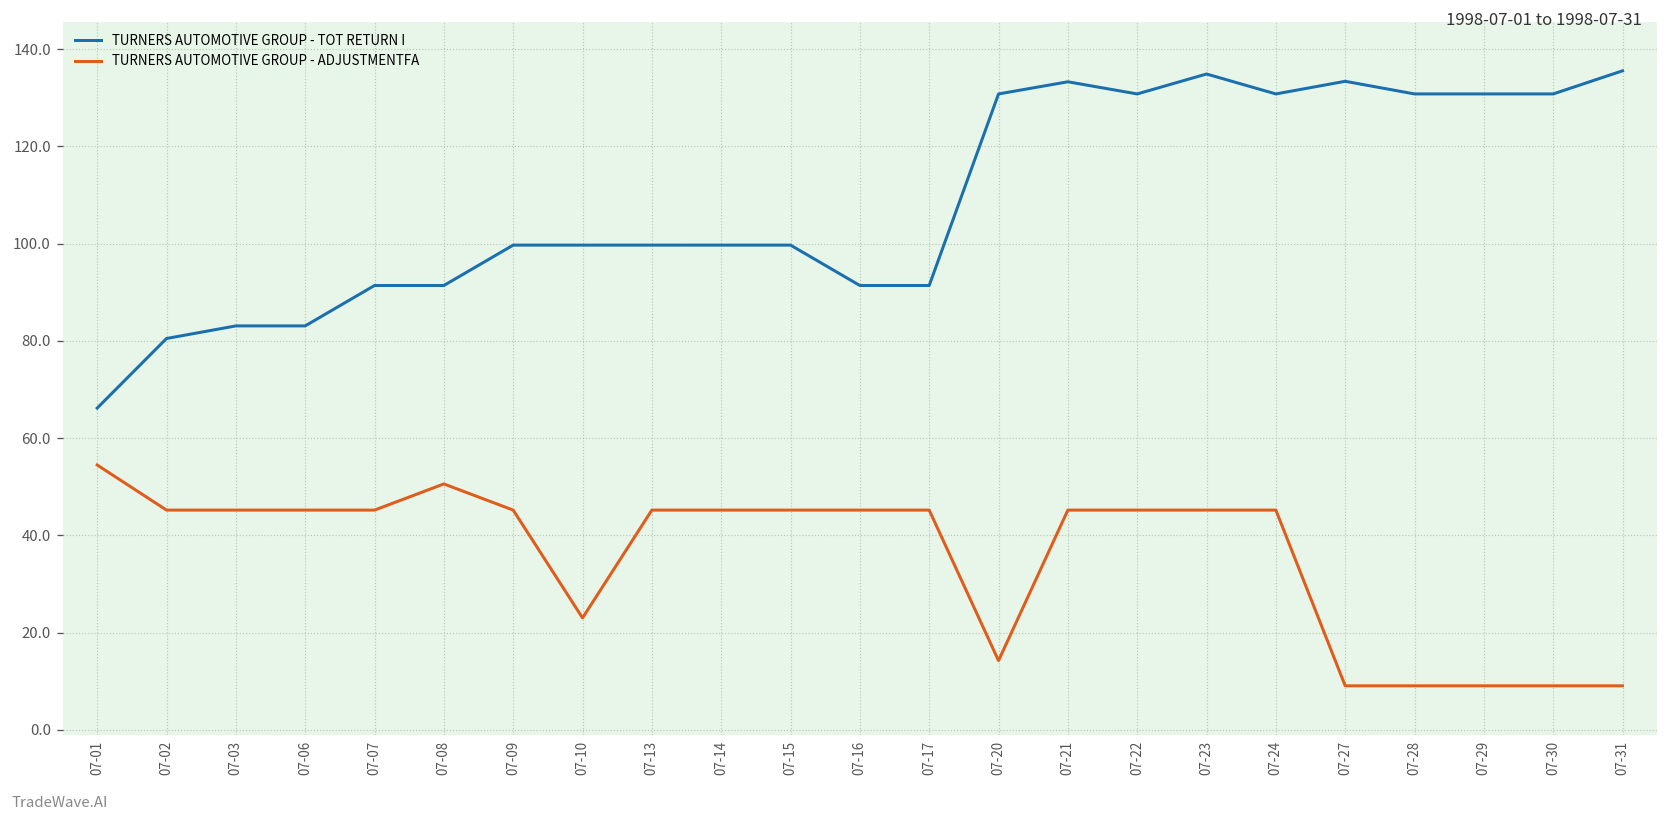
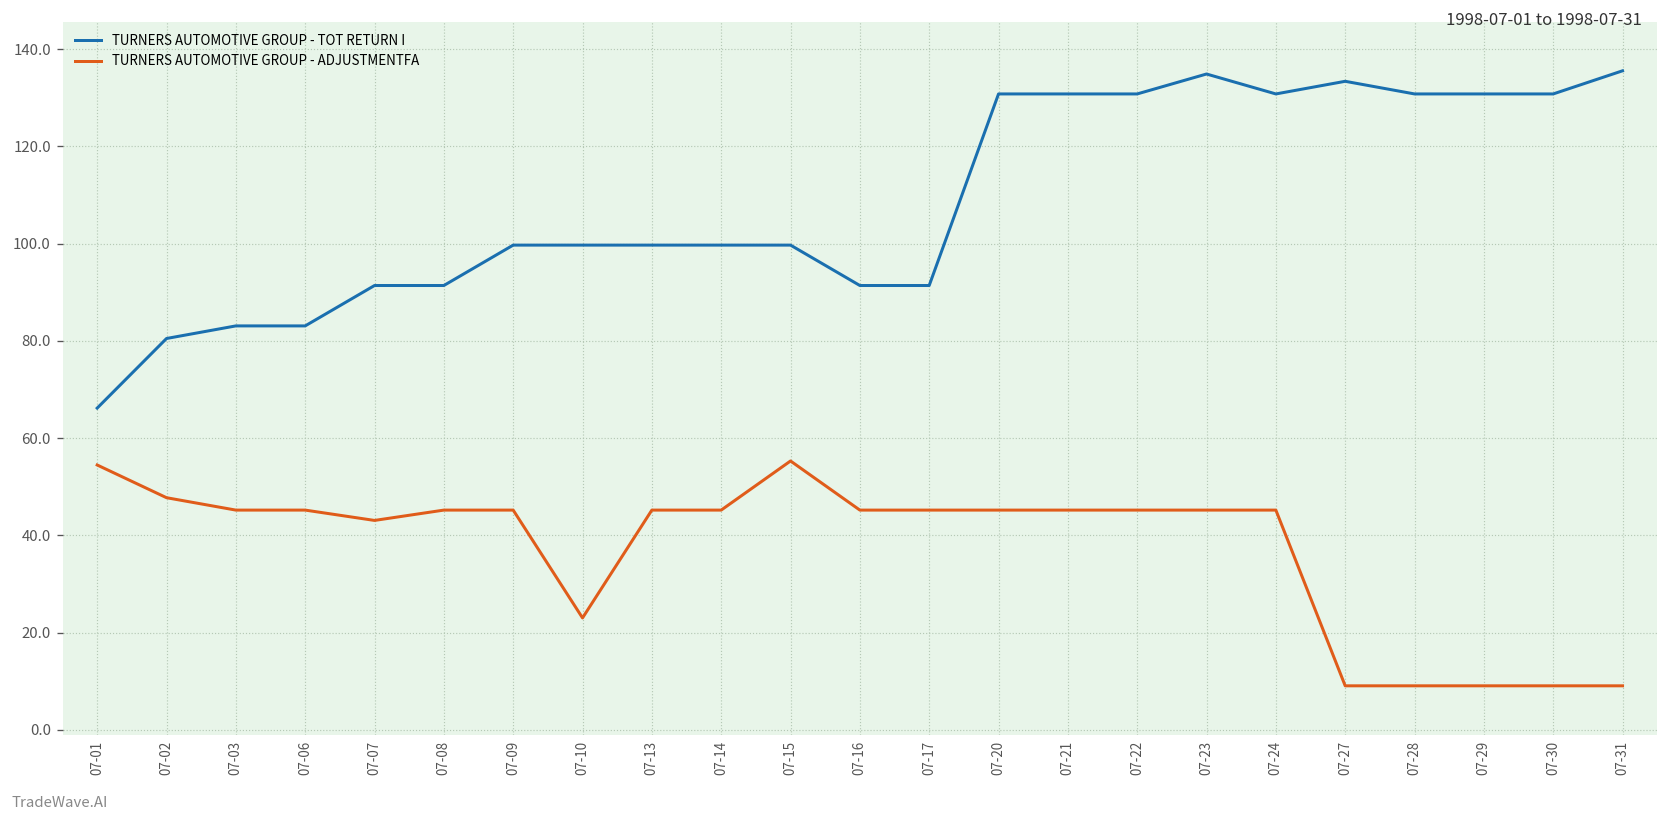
TURNERS AUTOMOTIVE GROUP - ADJUSTMENTFA, 07-02: 45 -> 48
TURNERS AUTOMOTIVE GROUP - ADJUSTMENTFA, 07-07: 45 -> 43
TURNERS AUTOMOTIVE GROUP - ADJUSTMENTFA, 07-08: 51 -> 45
TURNERS AUTOMOTIVE GROUP - ADJUSTMENTFA, 07-15: 45 -> 55
TURNERS AUTOMOTIVE GROUP - ADJUSTMENTFA, 07-20: 14 -> 45
TURNERS AUTOMOTIVE GROUP - TOT RETURN I, 07-21: 133 -> 131
